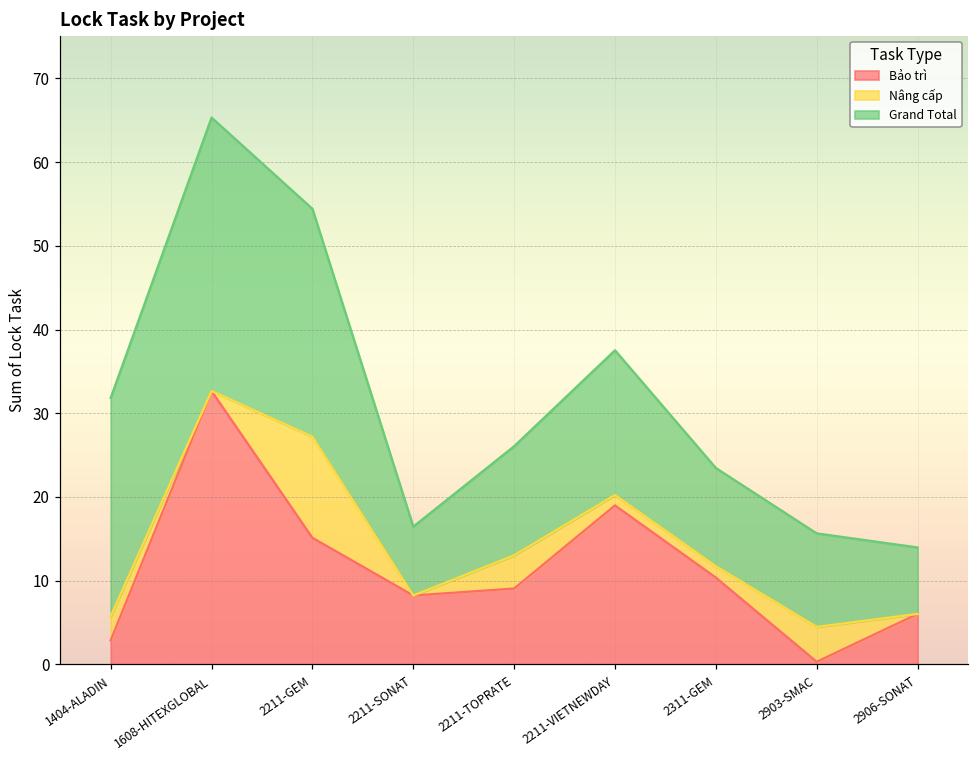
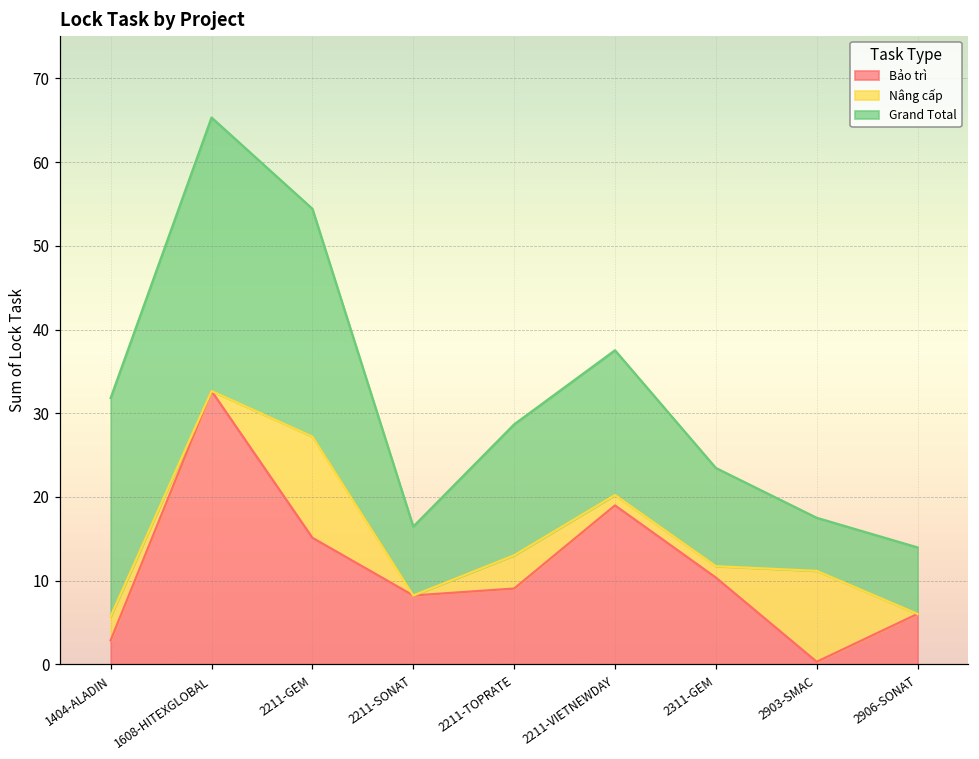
Grand Total, 2211-TOPRATE: 13 -> 16
Nâng cấp, 2903-SMAC: 4 -> 11
Grand Total, 2903-SMAC: 11 -> 6
